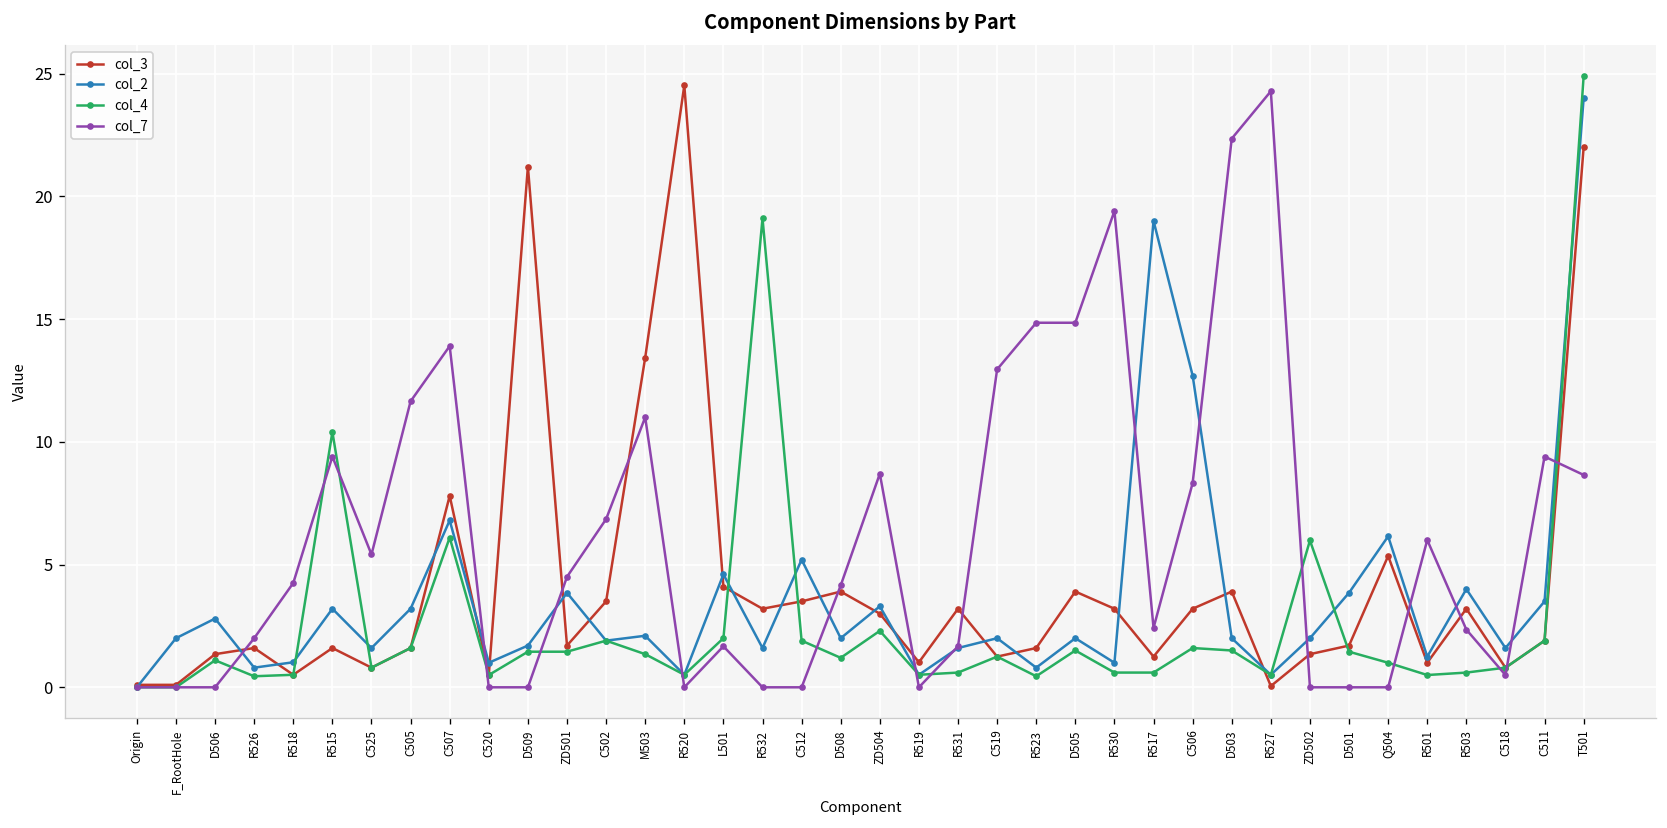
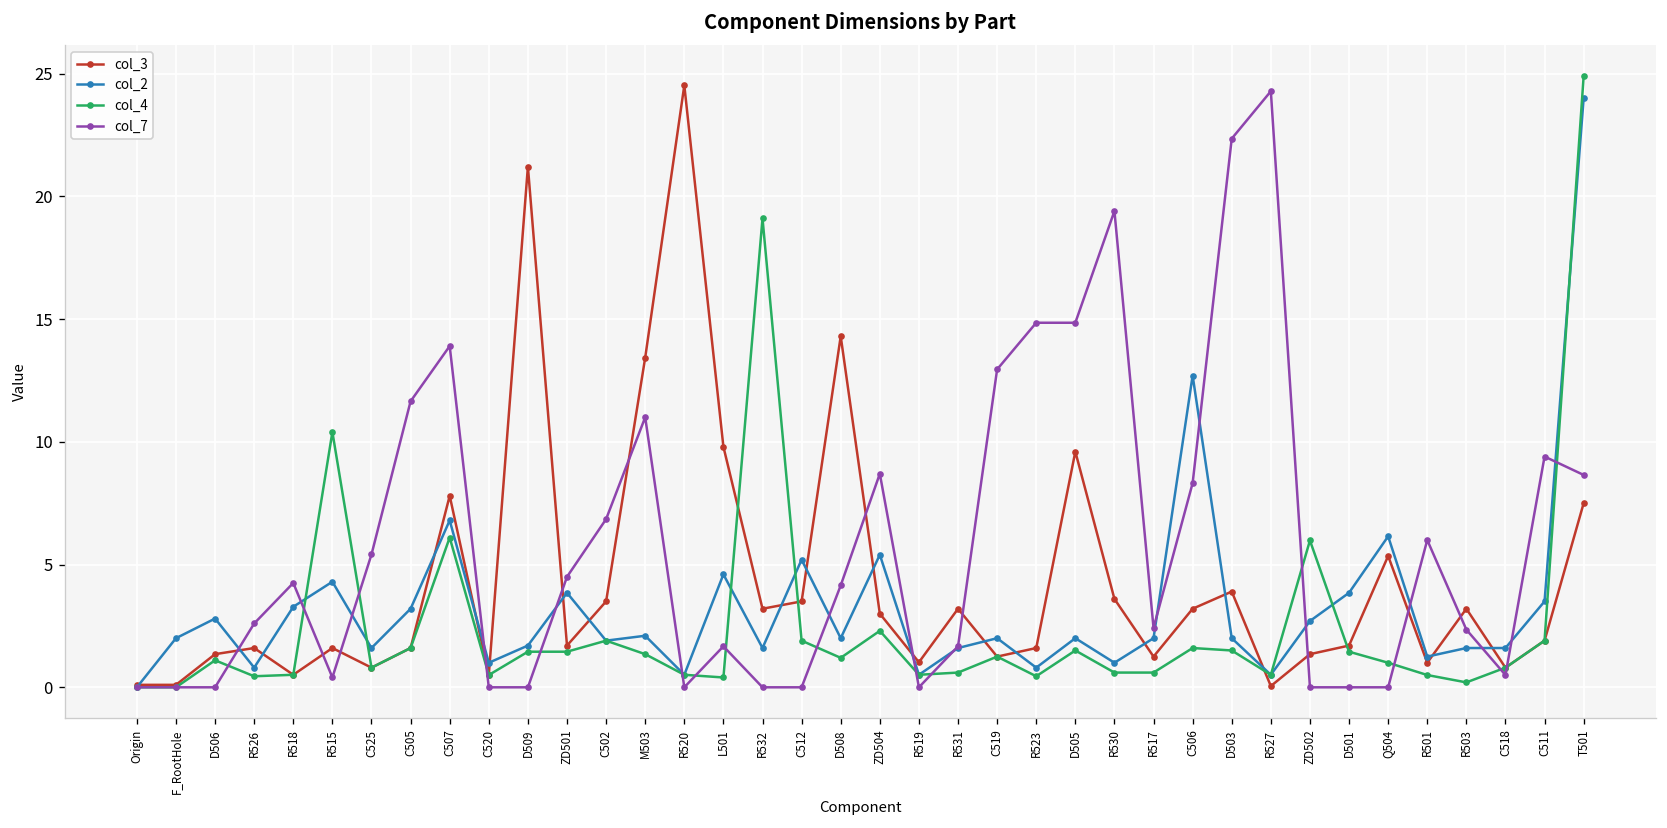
col_7, R526: 2.0 -> 2.6
col_2, R518: 1.0 -> 3.3
col_2, R515: 3.2 -> 4.3
col_7, R515: 9.4 -> 0.4
col_3, L501: 4.1 -> 9.8
col_4, L501: 2.0 -> 0.4
col_3, D508: 3.9 -> 14.3
col_2, ZD504: 3.3 -> 5.4
col_3, D505: 3.9 -> 9.6
col_3, R530: 3.2 -> 3.6
col_2, R517: 19 -> 2
col_2, ZD502: 2.0 -> 2.7
col_2, R503: 4.0 -> 1.6
col_4, R503: 0.6 -> 0.2
col_3, T501: 22.0 -> 7.5
